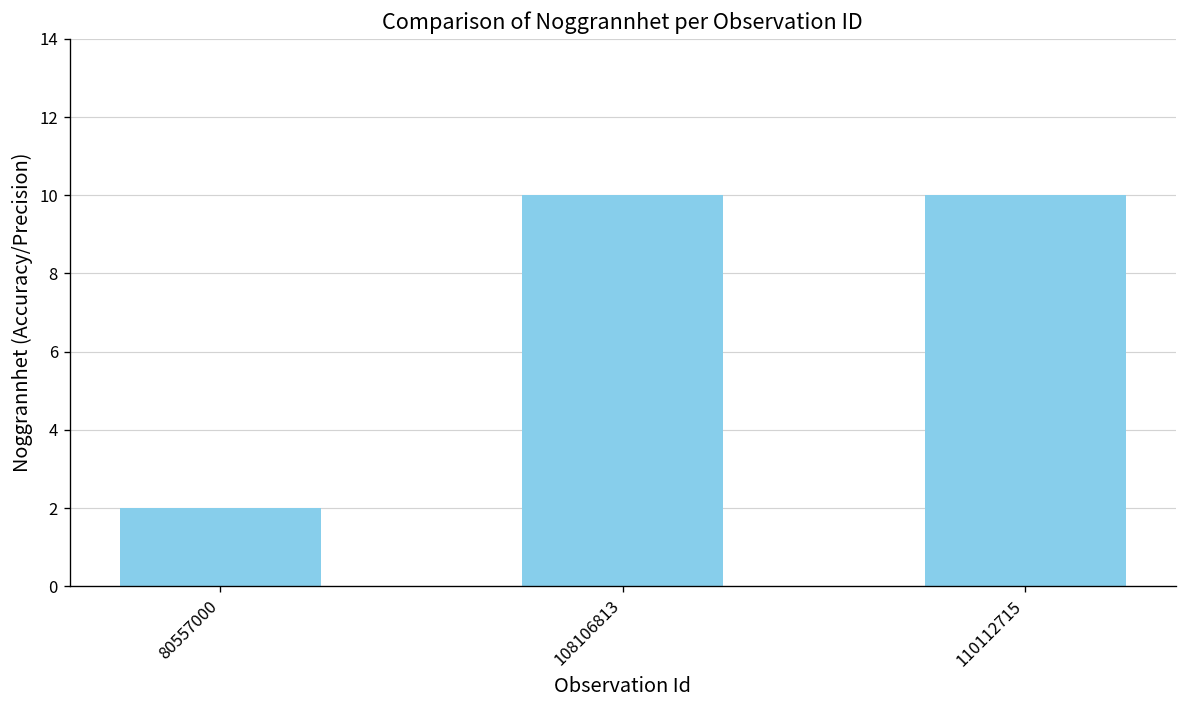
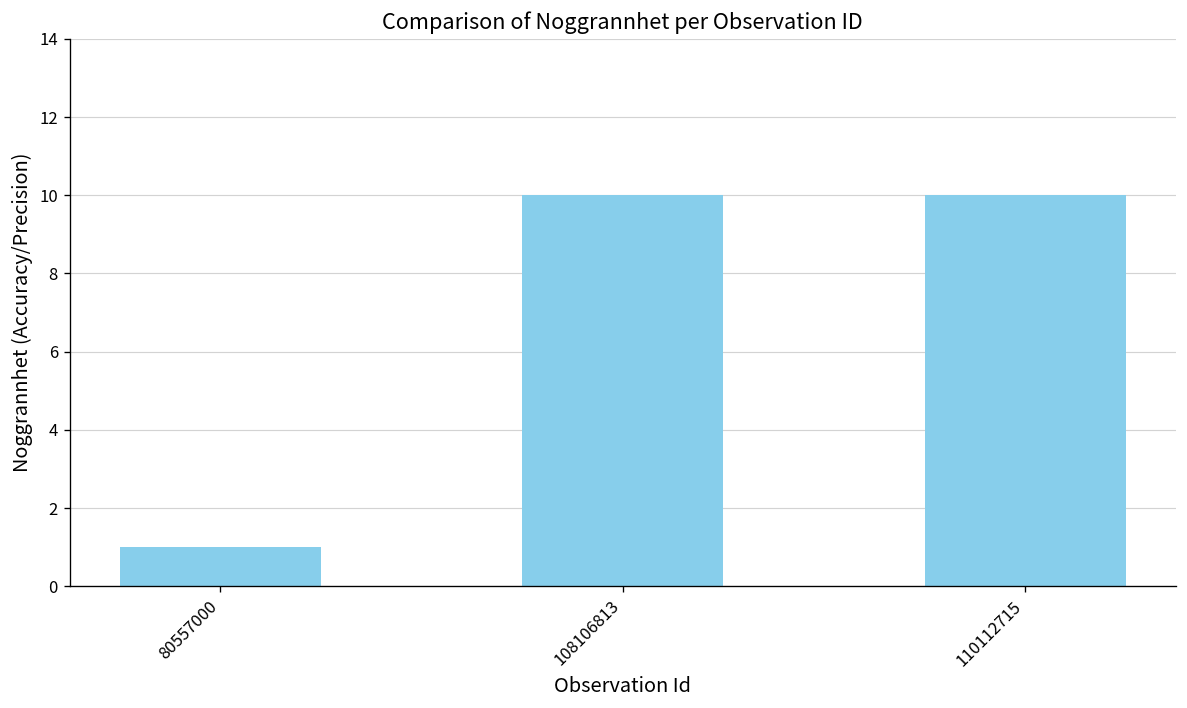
80557000: 2 -> 1
